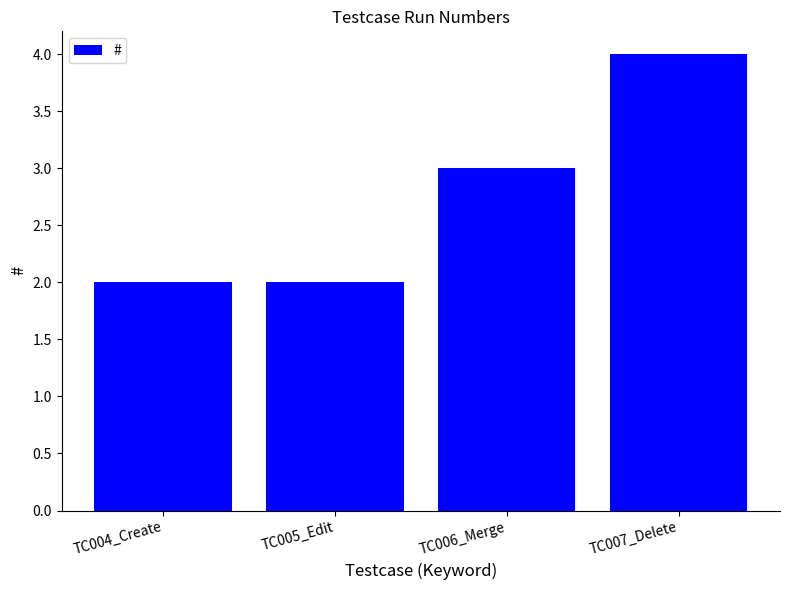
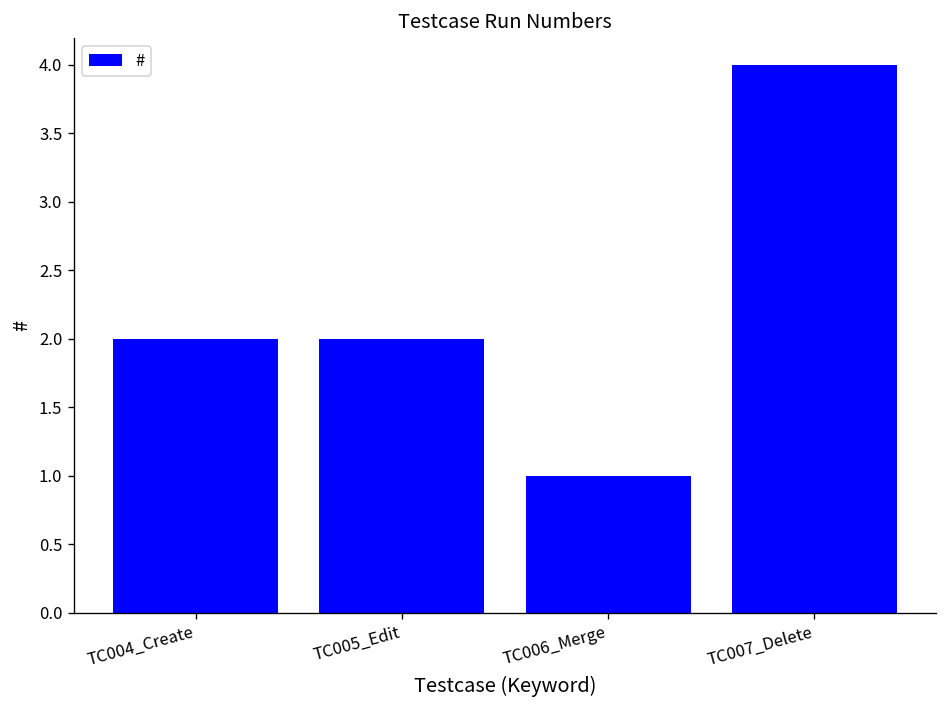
TC006_Merge: 3 -> 1
